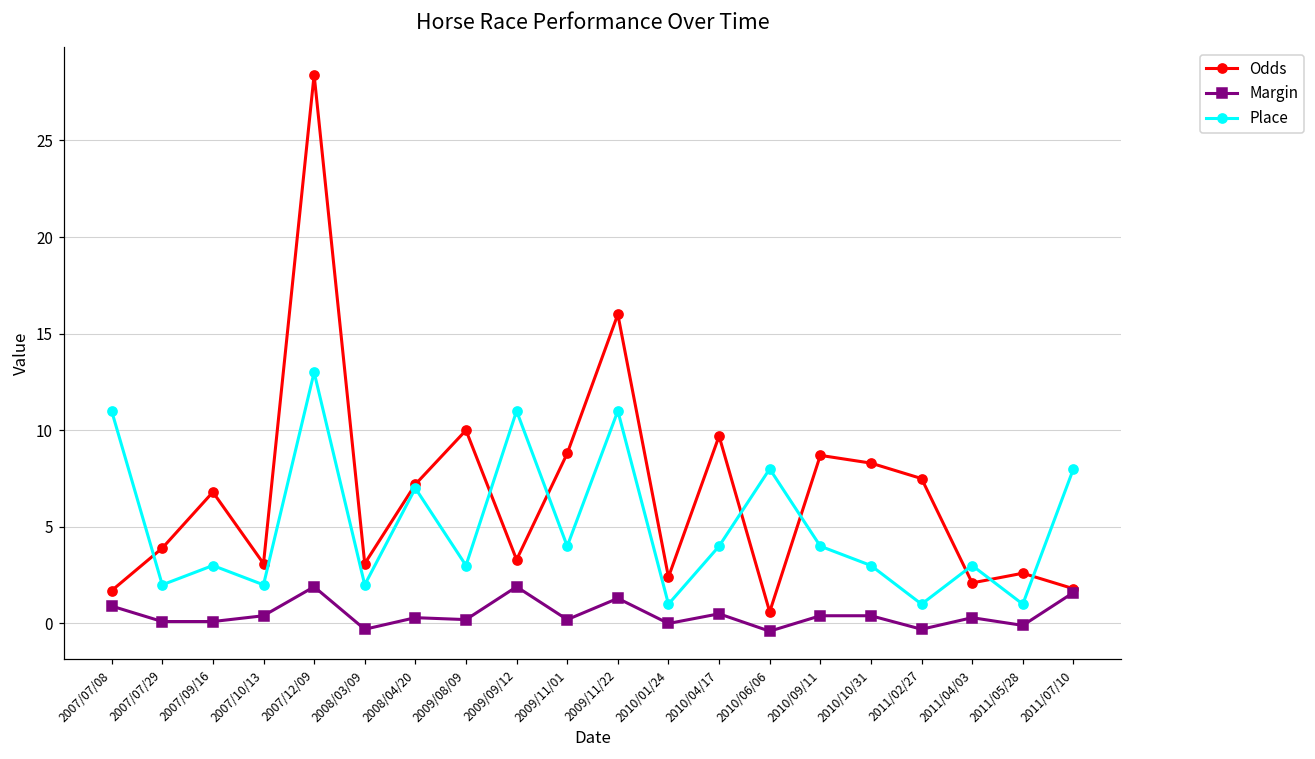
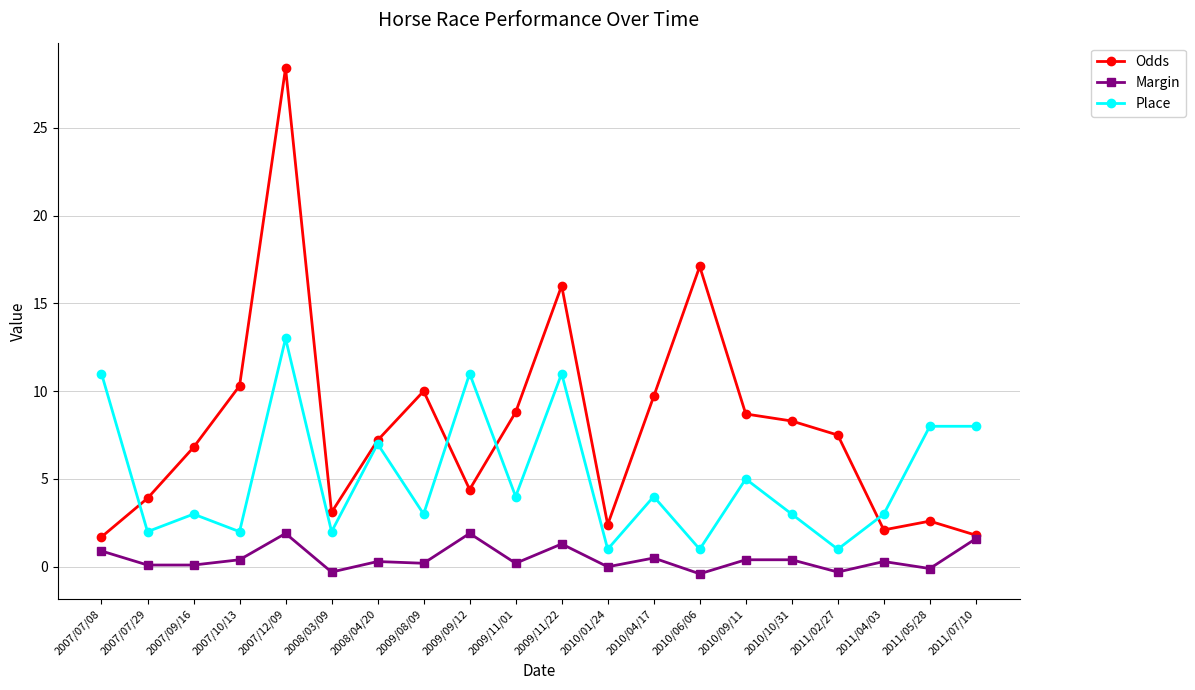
Odds, 2007/10/13: 3.1 -> 10.3
Odds, 2009/09/12: 3.3 -> 4.4
Odds, 2010/06/06: 0.6 -> 17.1
Place, 2010/06/06: 8 -> 1
Place, 2010/09/11: 4 -> 5
Place, 2011/05/28: 1 -> 8
